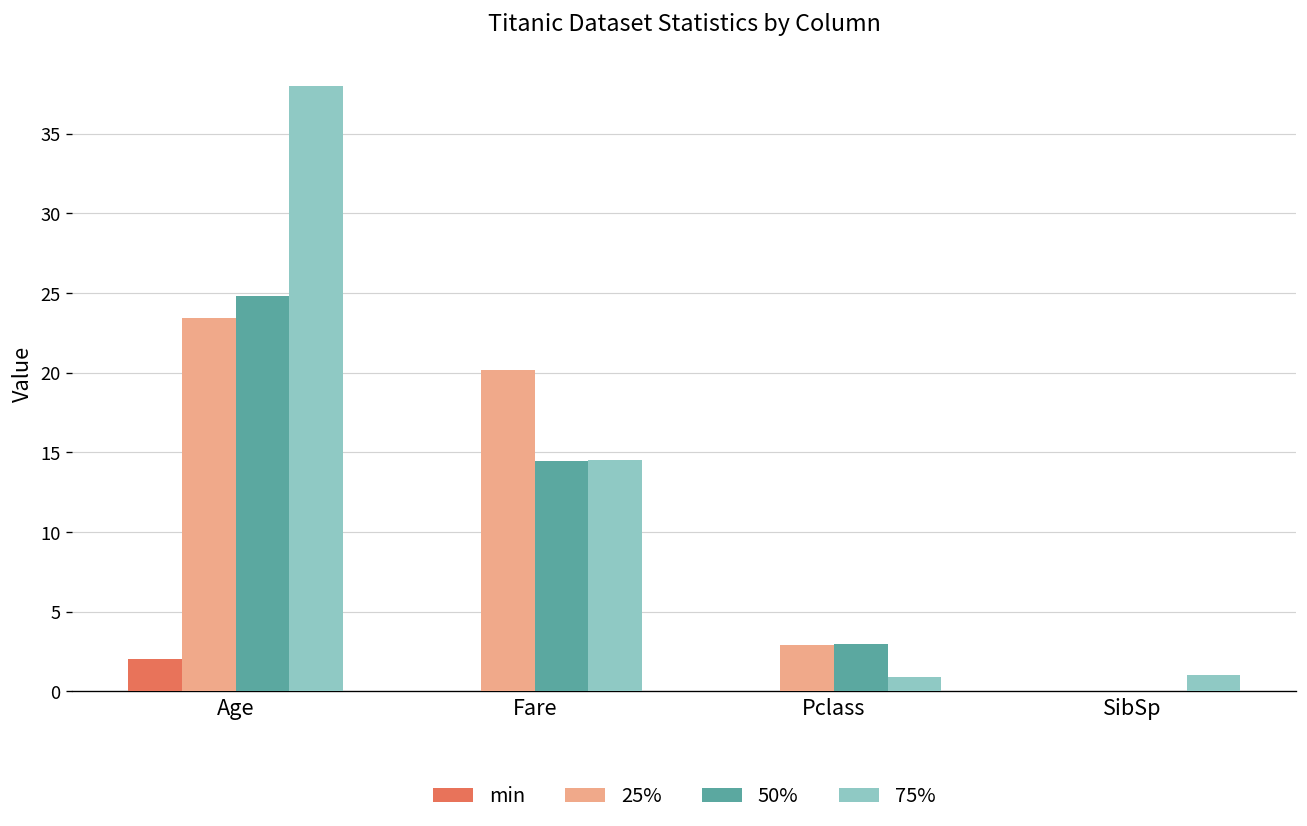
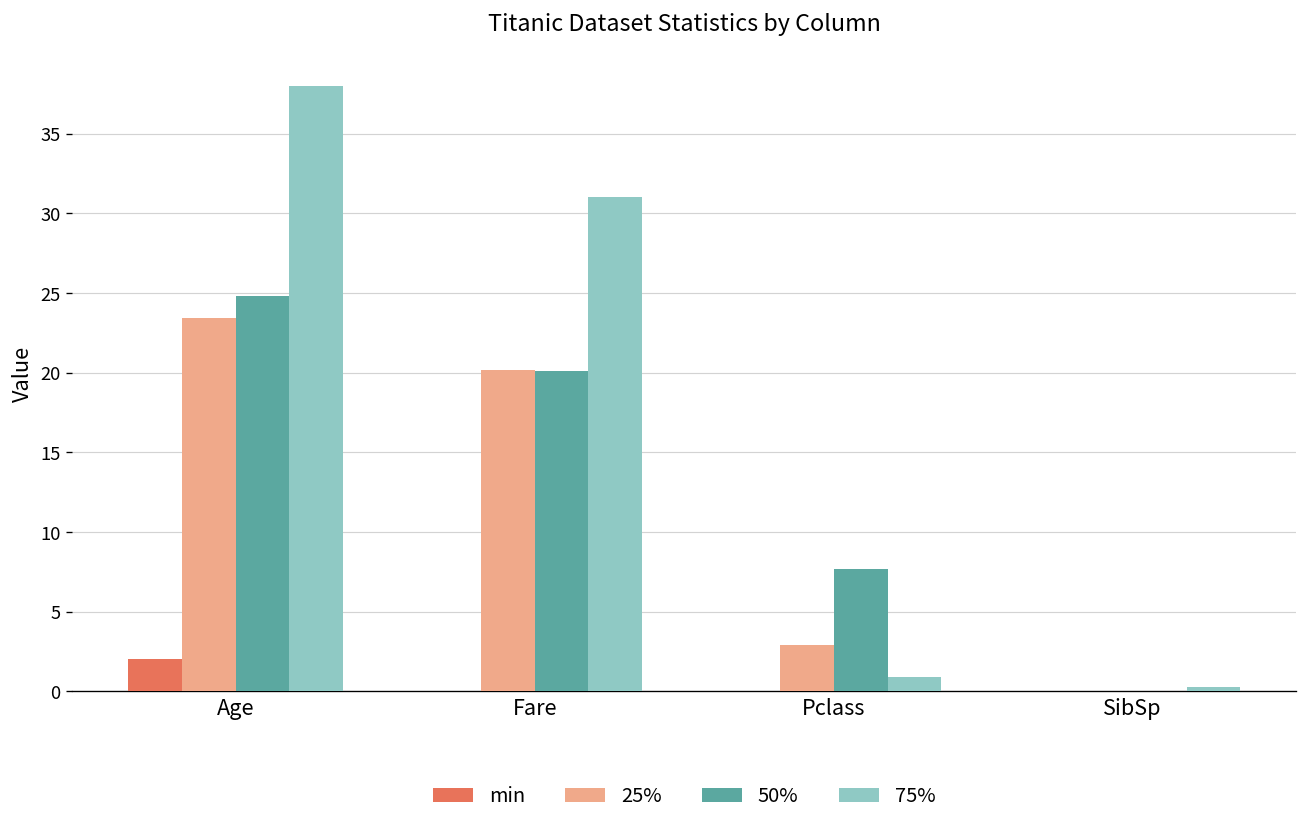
50%, Fare: 14.5 -> 20.1
75%, Fare: 14.5 -> 31.0
50%, Pclass: 3.0 -> 7.7
75%, SibSp: 1.0 -> 0.3
